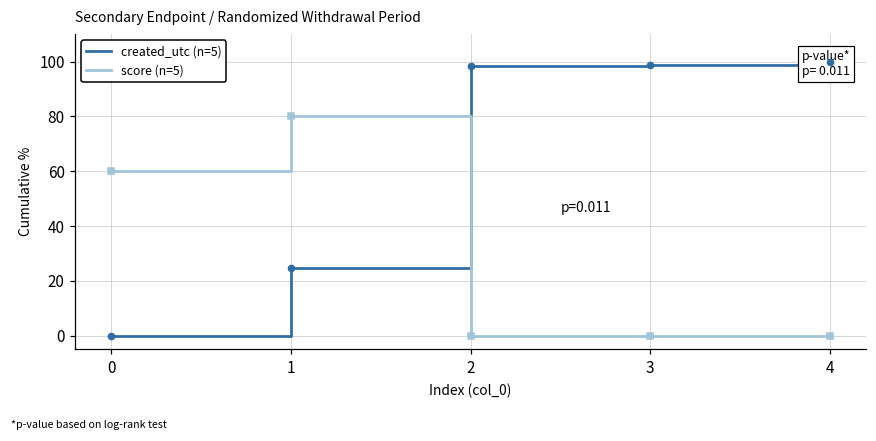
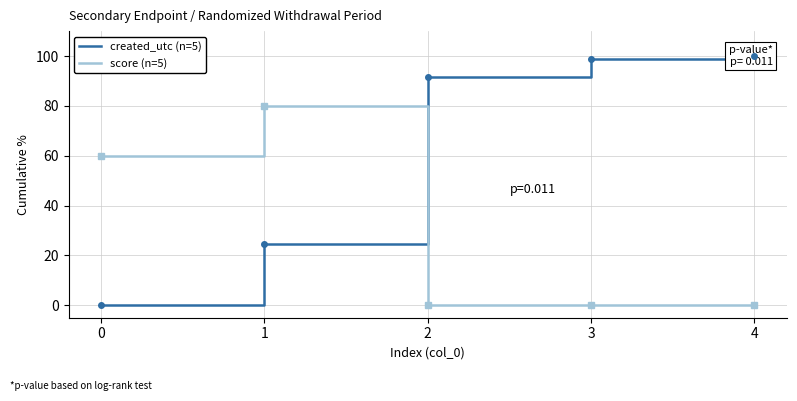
created_utc (n=5), 2: 98 -> 92
